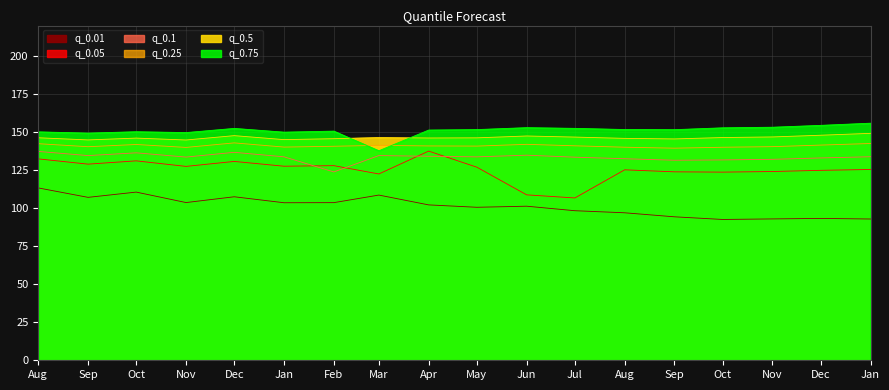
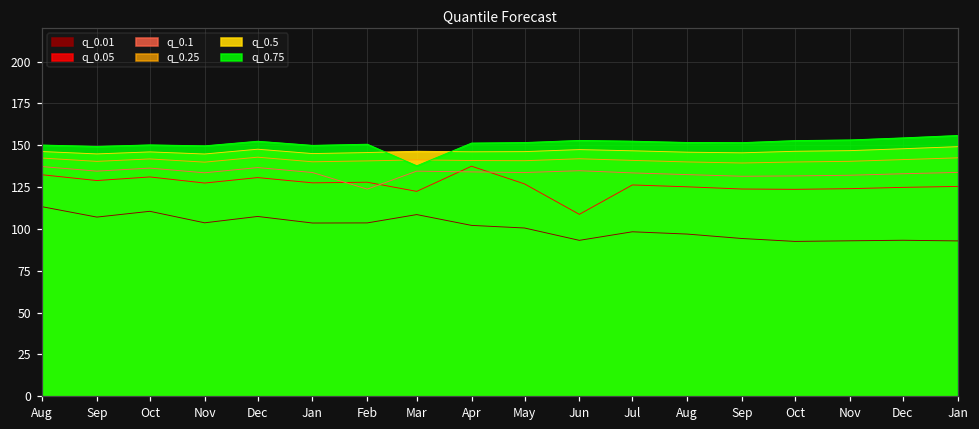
q_0.01, Jun: 101 -> 93
q_0.05, Jul: 107 -> 126
